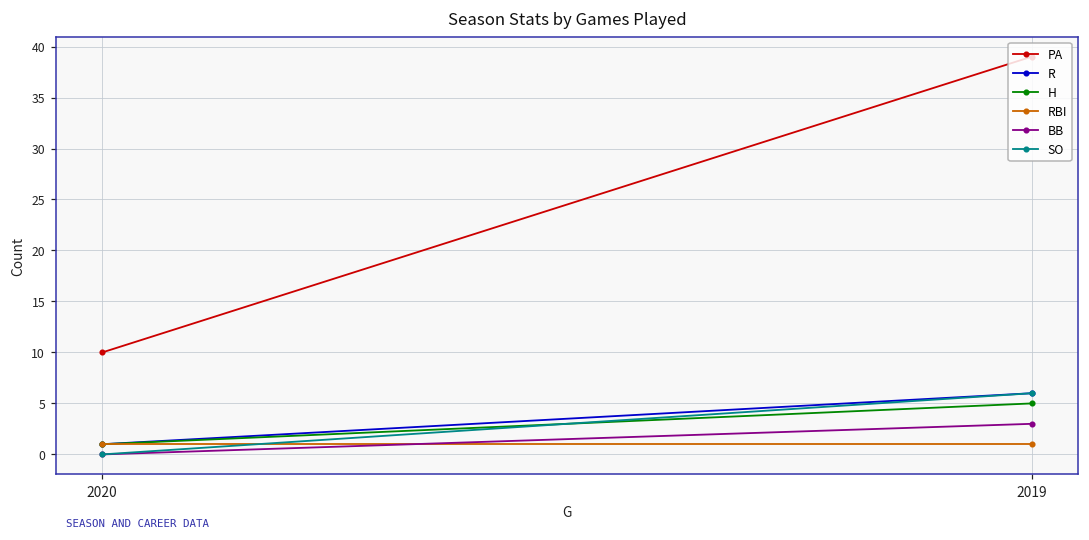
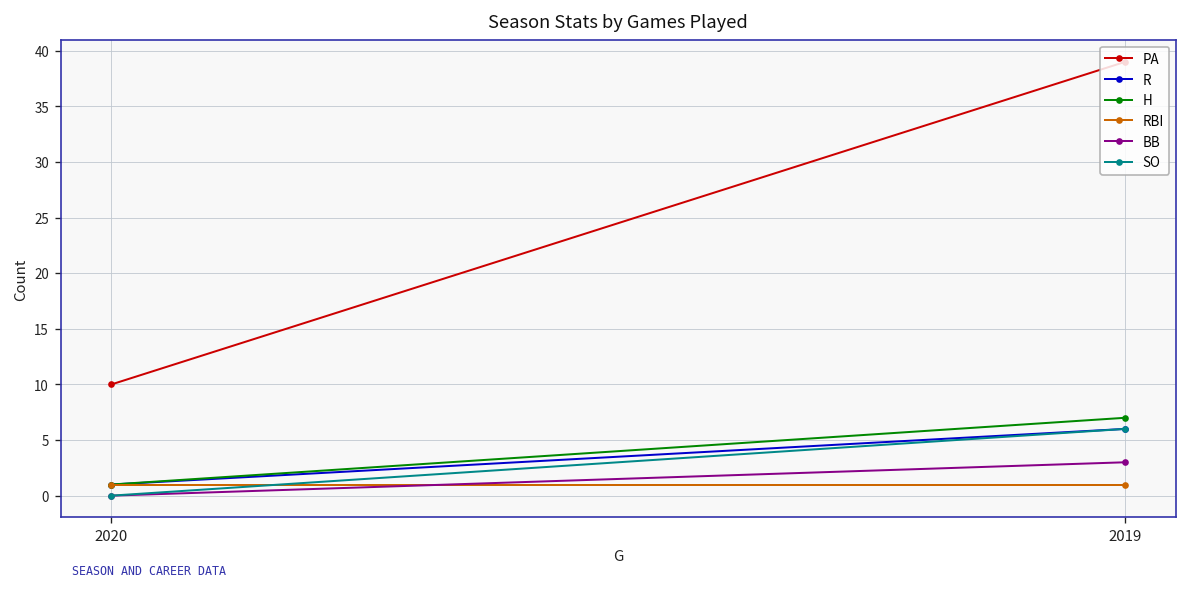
H, 2019: 5 -> 7
